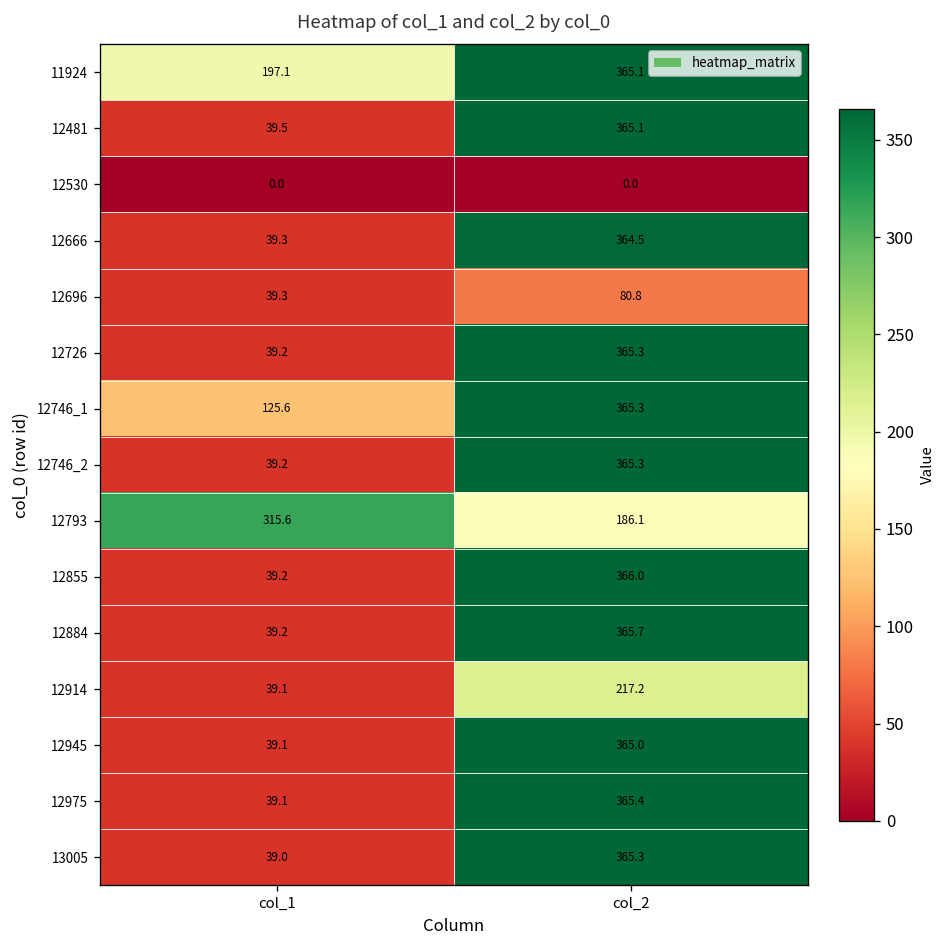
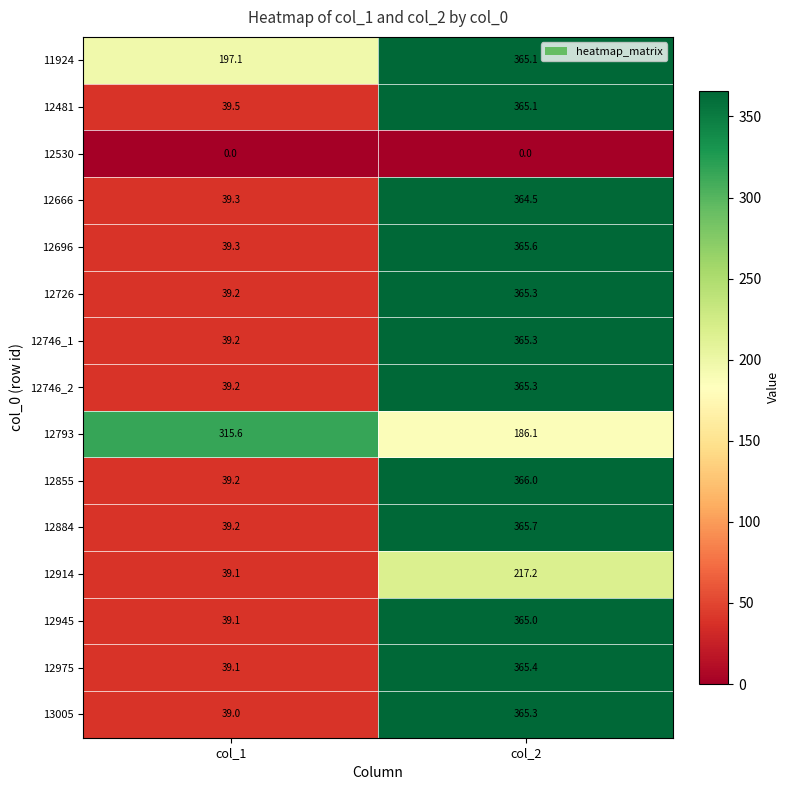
12696, col_2: 80.8 -> 365.6
12746_1, col_1: 125.6 -> 39.2
